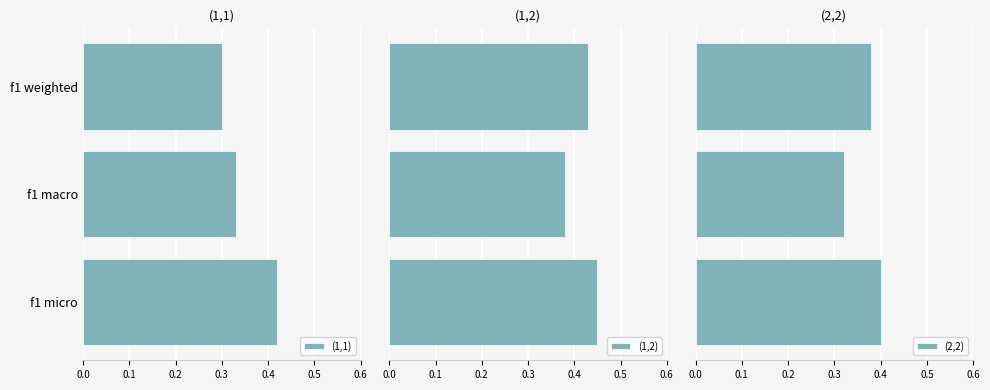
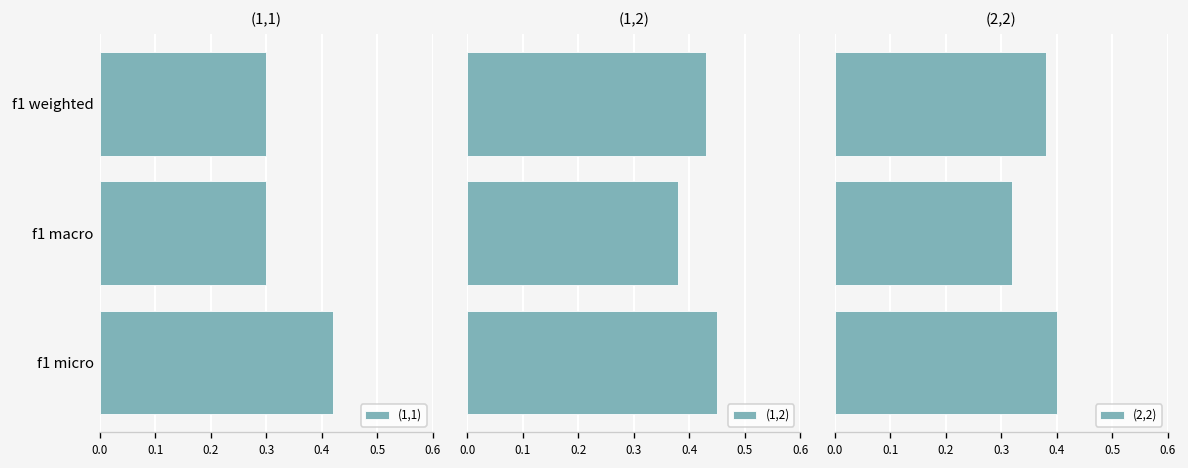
(1,1), f1 macro: 0.33 -> 0.30
